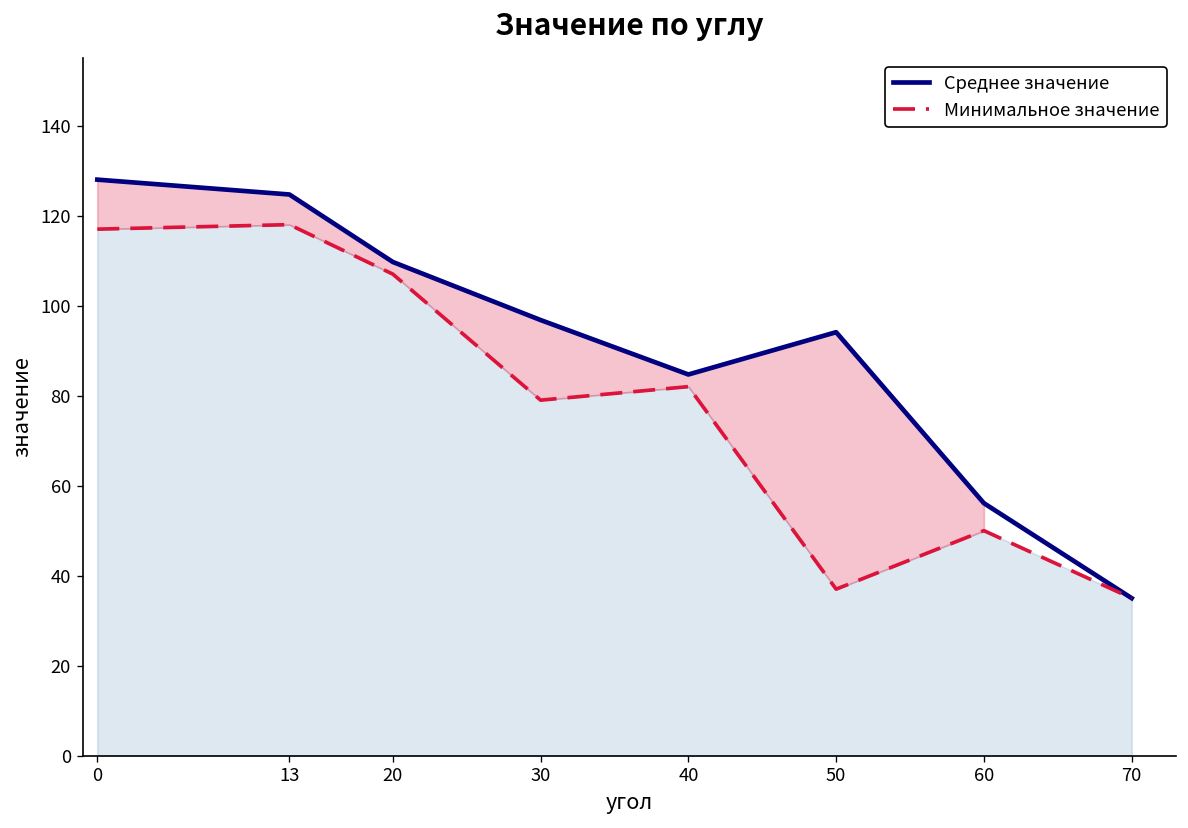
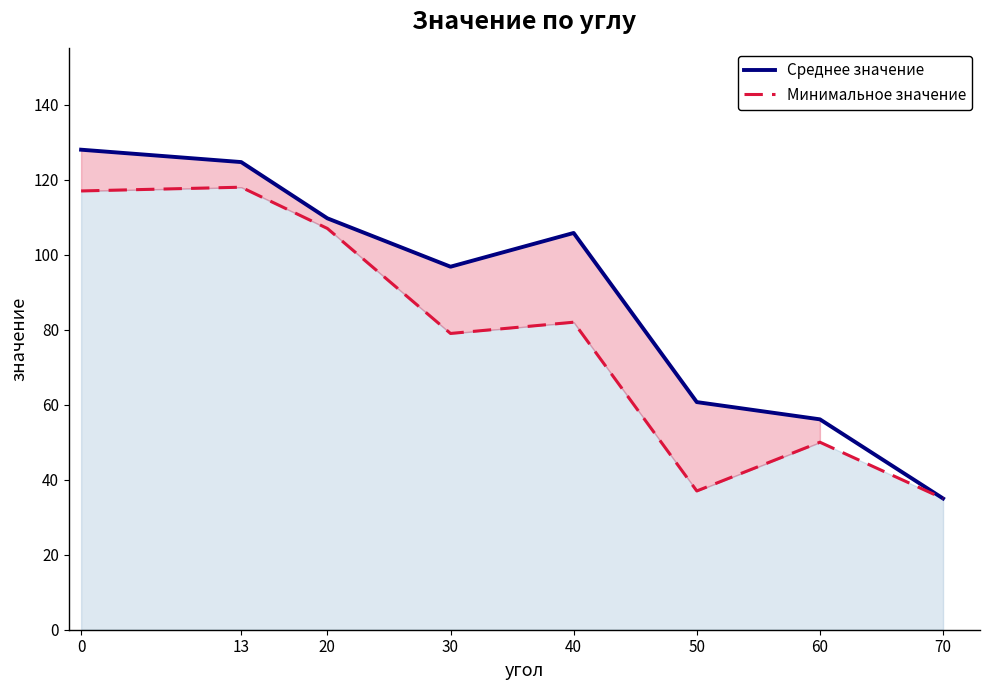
Среднее значение, 40: 85 -> 106
Среднее значение, 50: 94 -> 61
